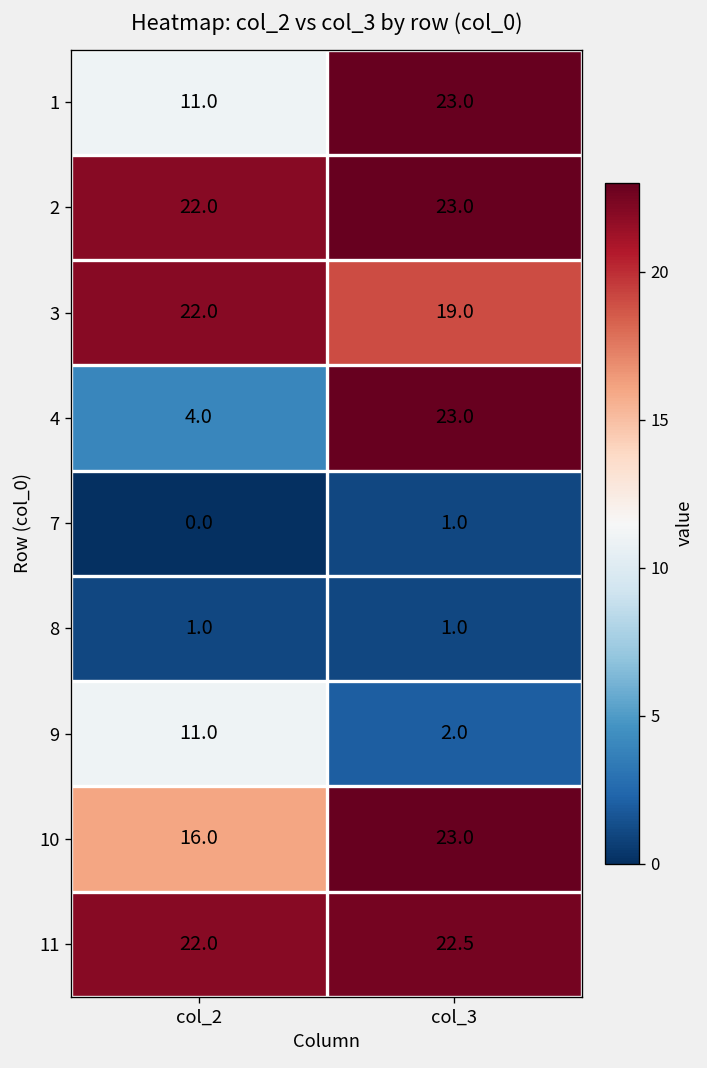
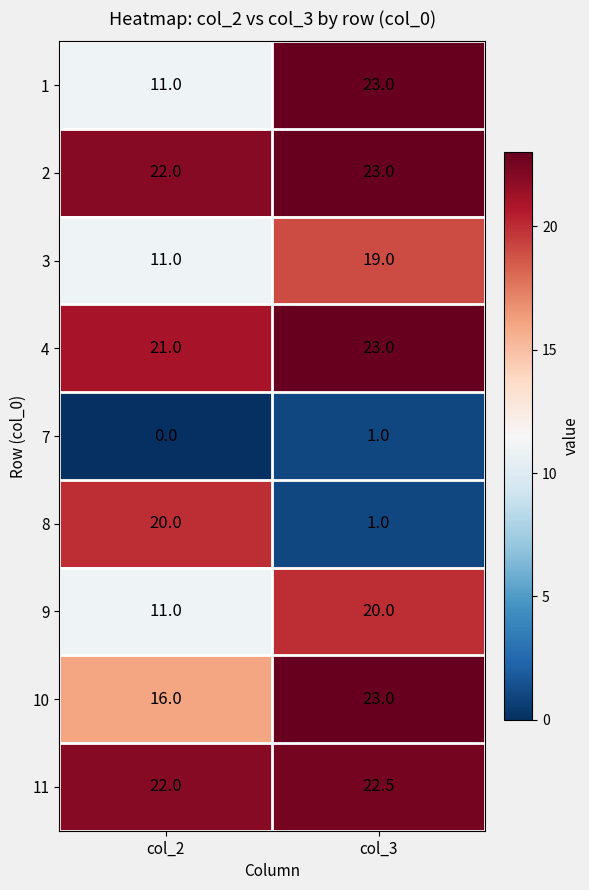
3, col_2: 22.0 -> 11.0
4, col_2: 4.0 -> 21.0
8, col_2: 1.0 -> 20.0
9, col_3: 2.0 -> 20.0
